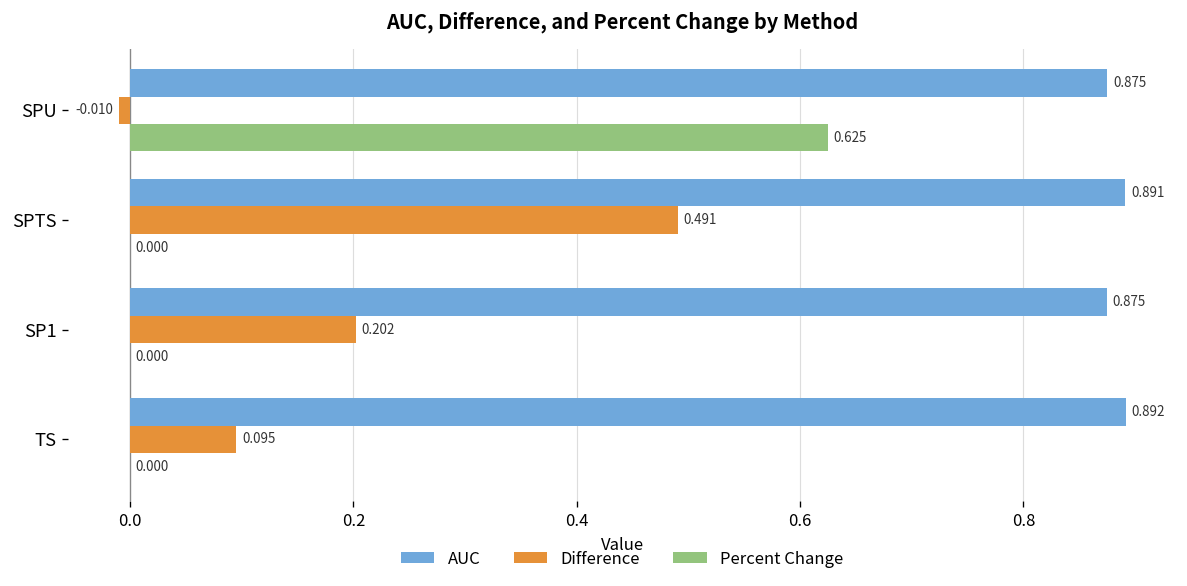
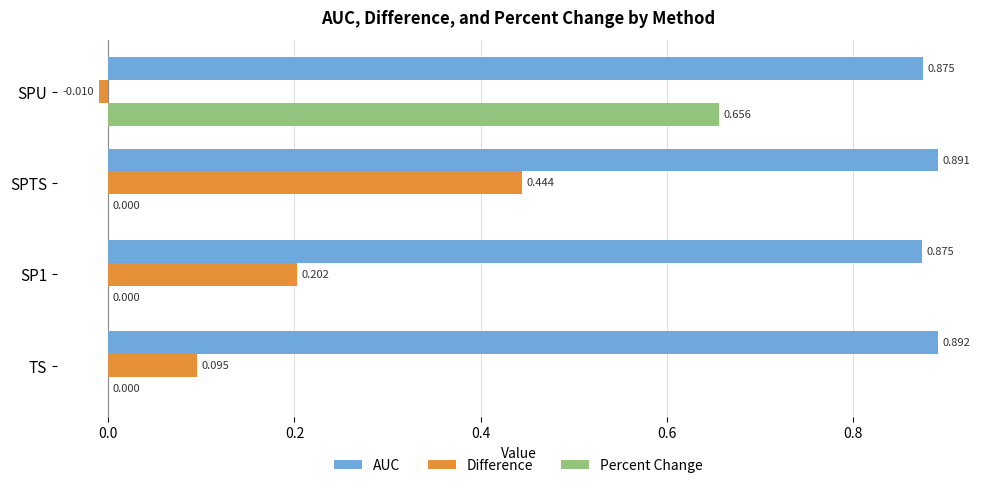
Percent Change, SPU: 0.625 -> 0.656
Difference, SPTS: 0.491 -> 0.444
